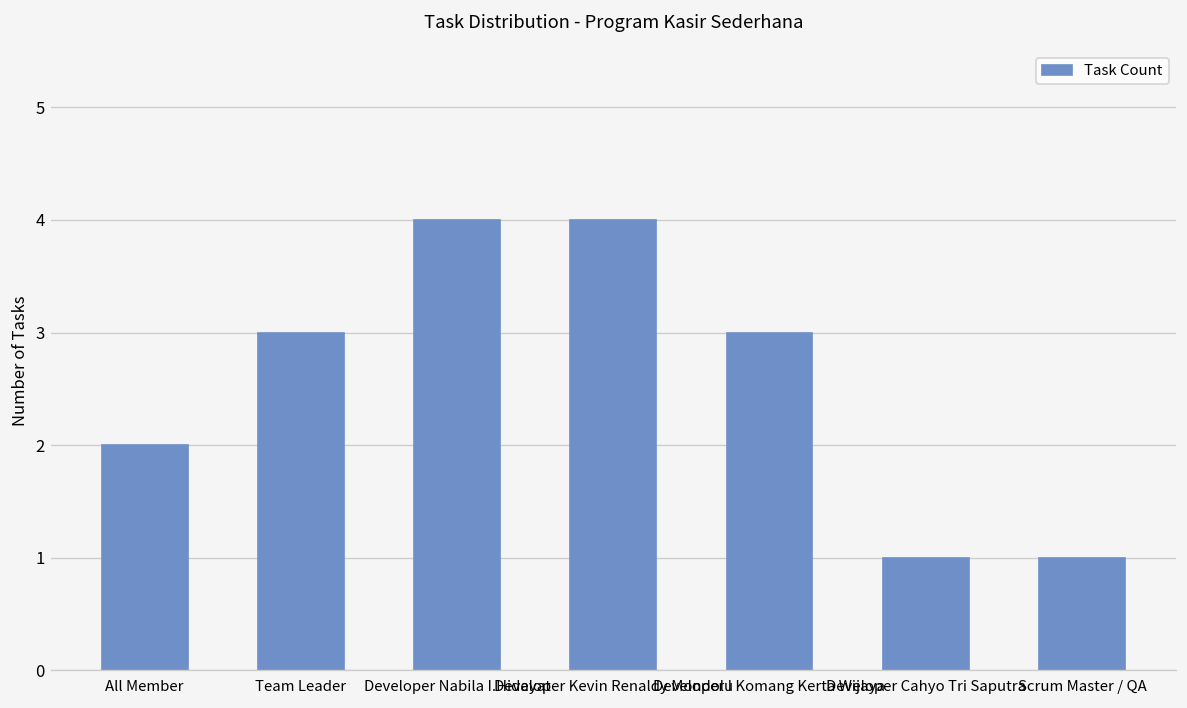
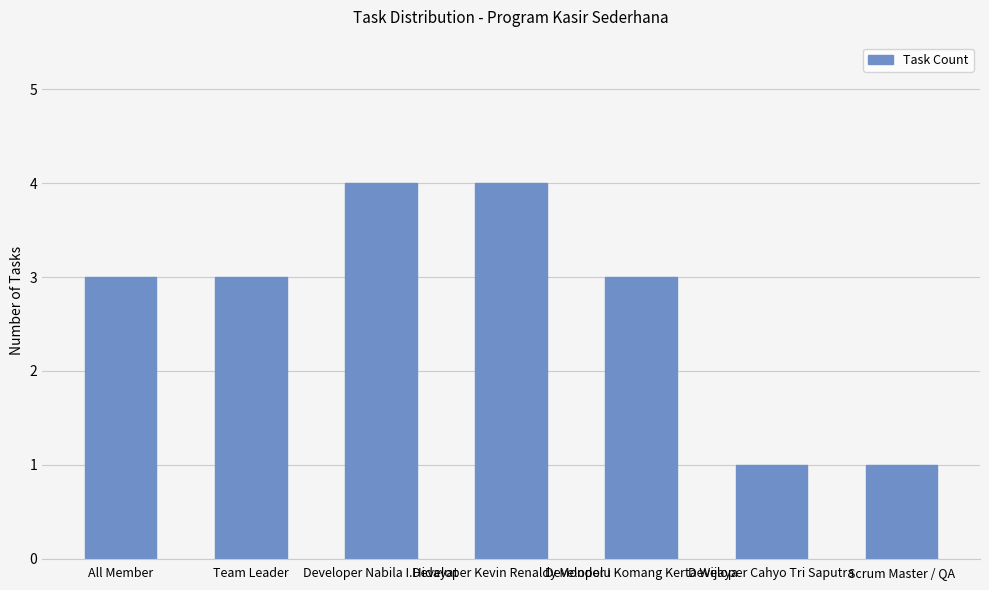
All Member: 2 -> 3
